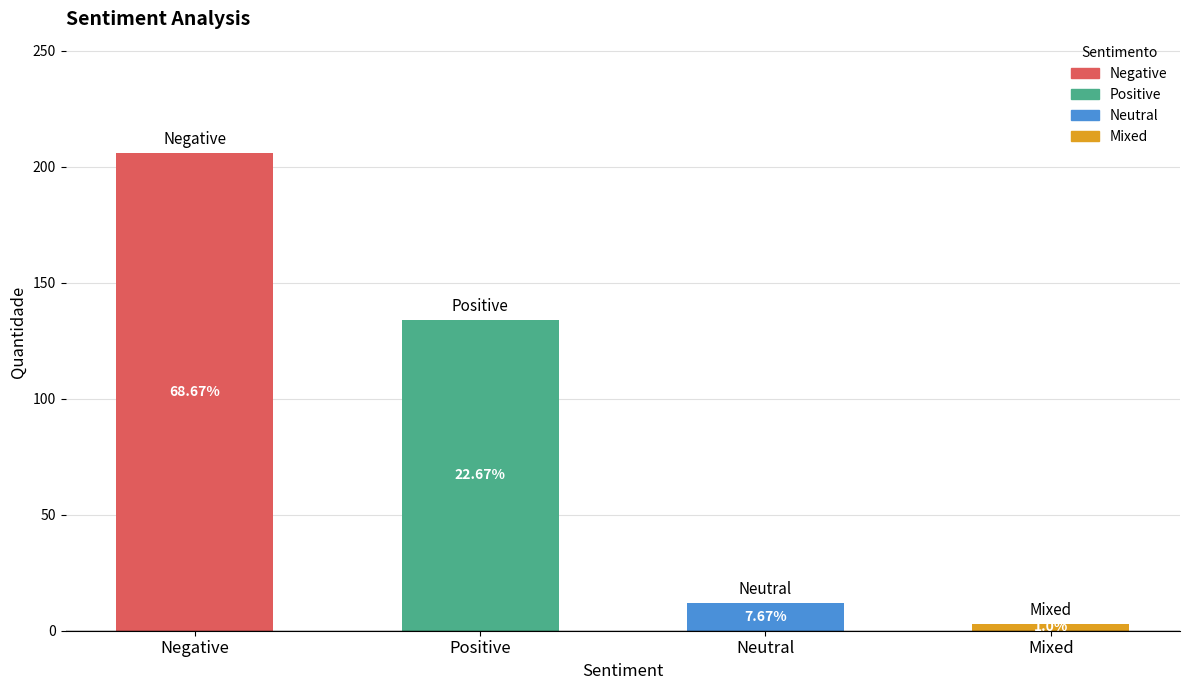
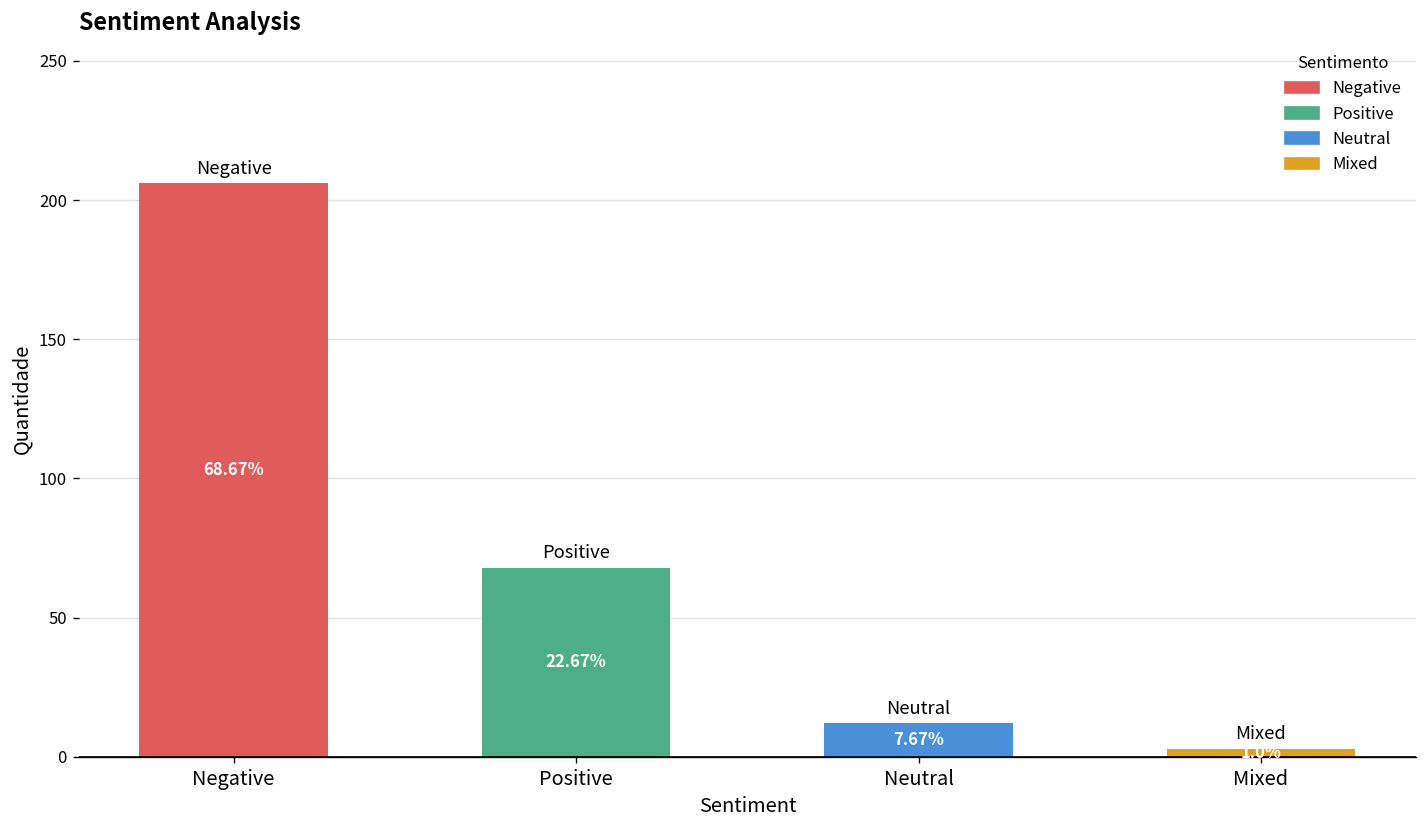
Positive: 134 -> 68
